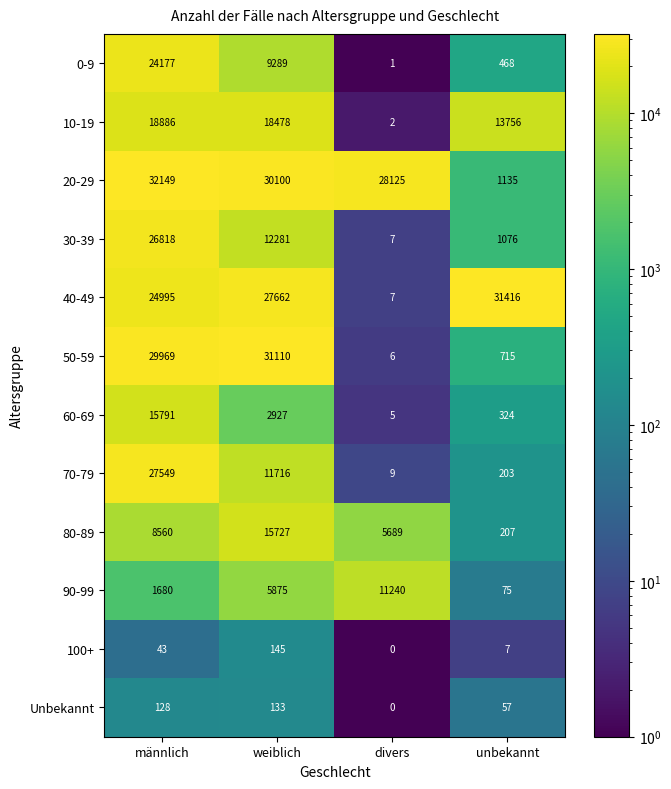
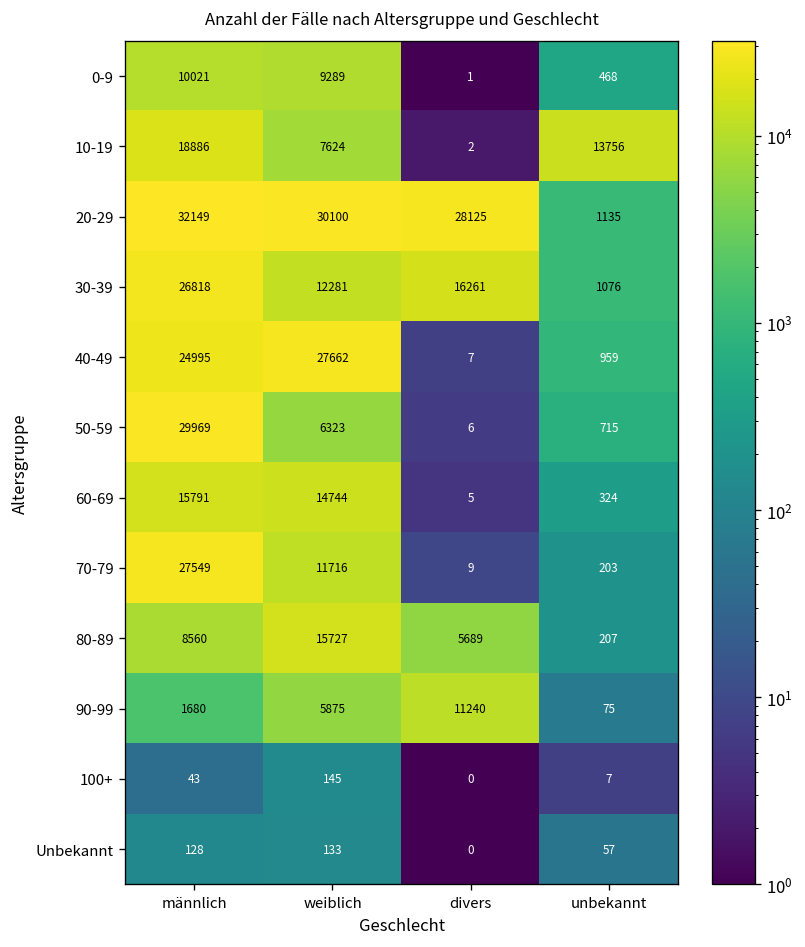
0-9, männlich: 24177 -> 10021
10-19, weiblich: 18478 -> 7624
30-39, divers: 7 -> 16261
40-49, unbekannt: 31416 -> 959
50-59, weiblich: 31110 -> 6323
60-69, weiblich: 2927 -> 14744
